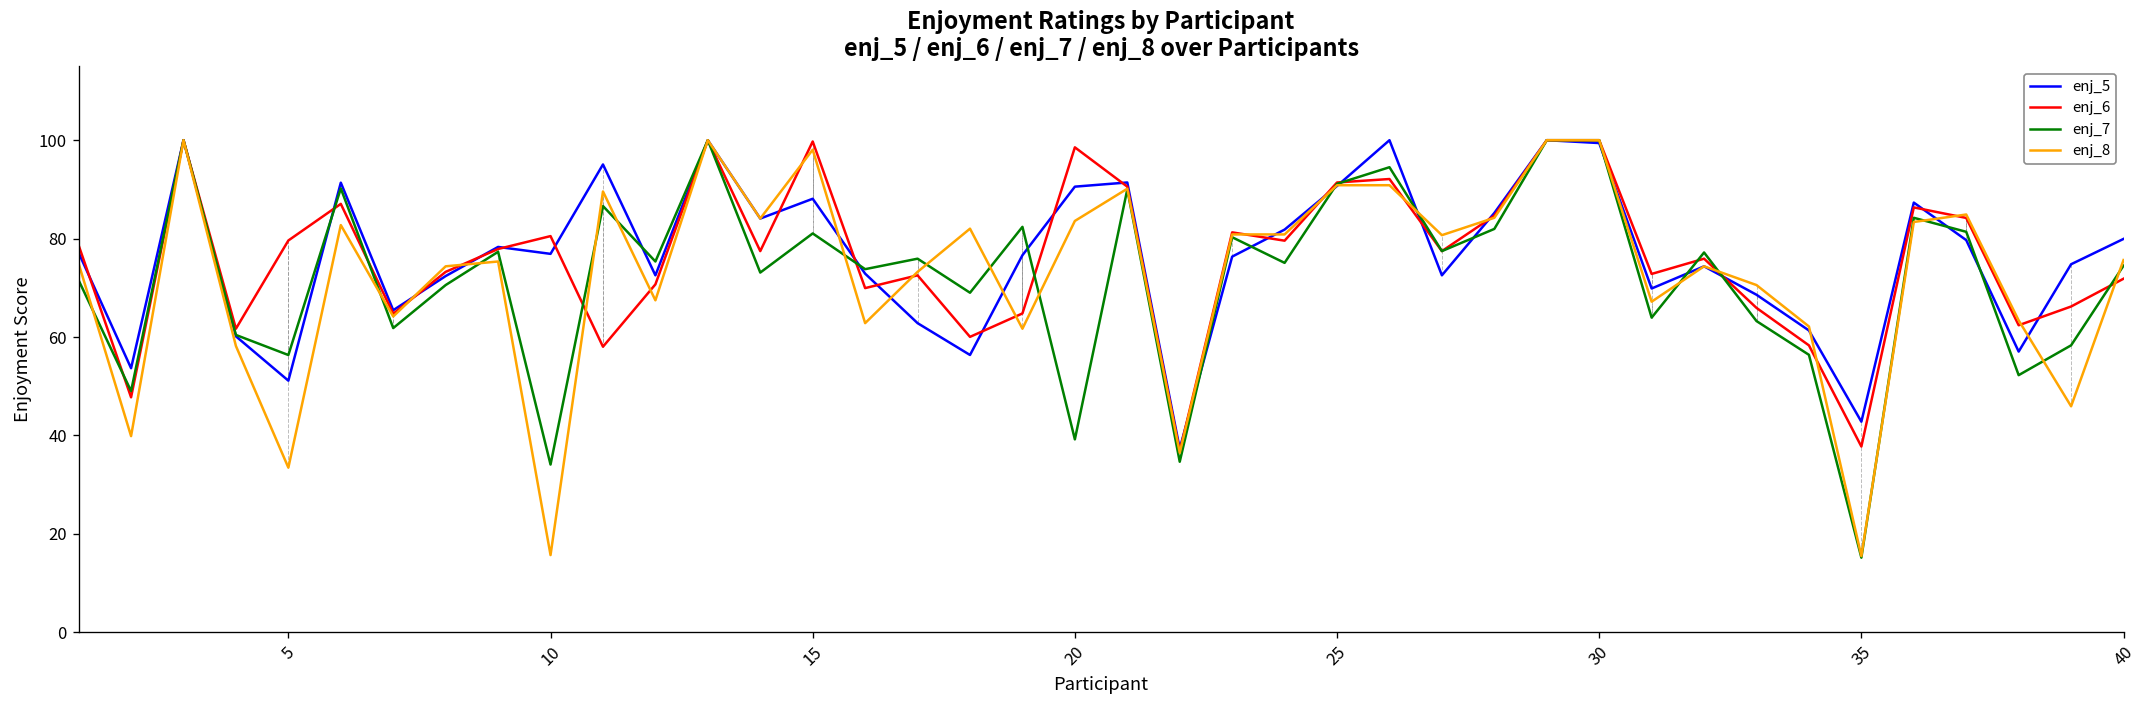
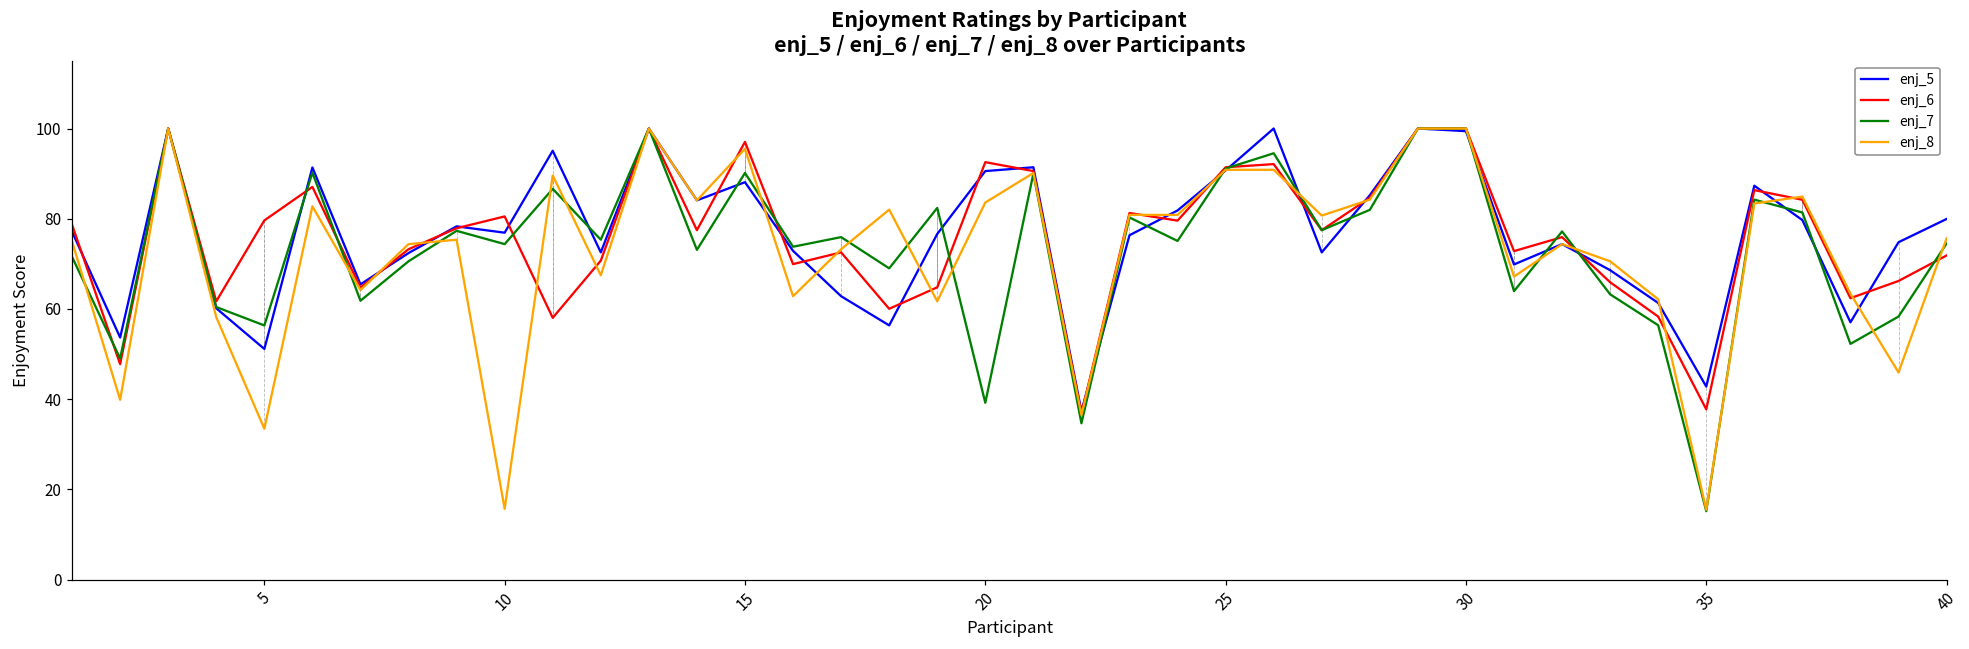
enj_7, 10: 34 -> 74
enj_6, 15: 100 -> 97
enj_7, 15: 81 -> 90
enj_8, 15: 98 -> 95
enj_6, 20: 99 -> 93
